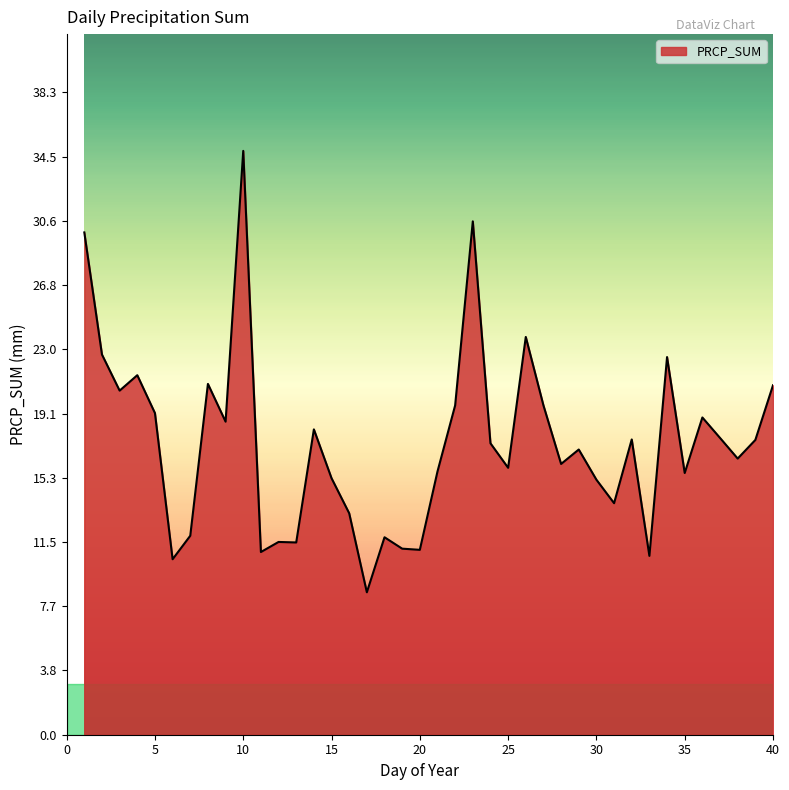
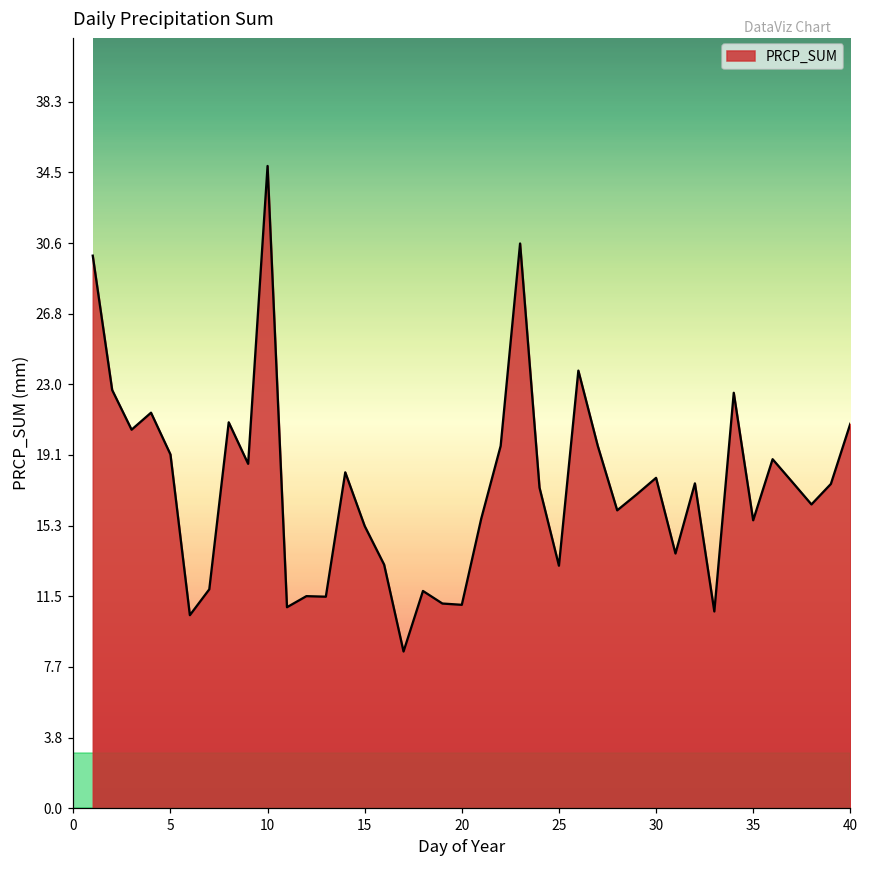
25: 15.9 -> 13.1
30: 15.2 -> 17.9
